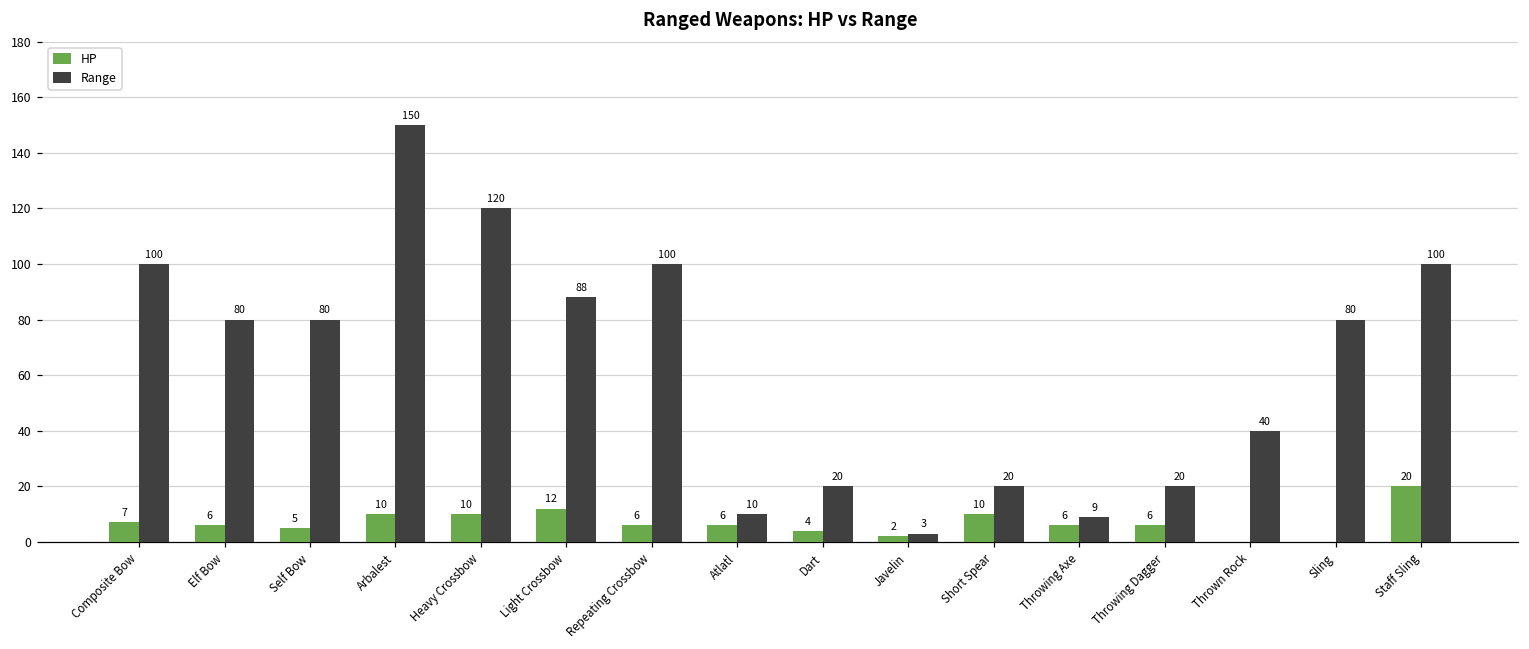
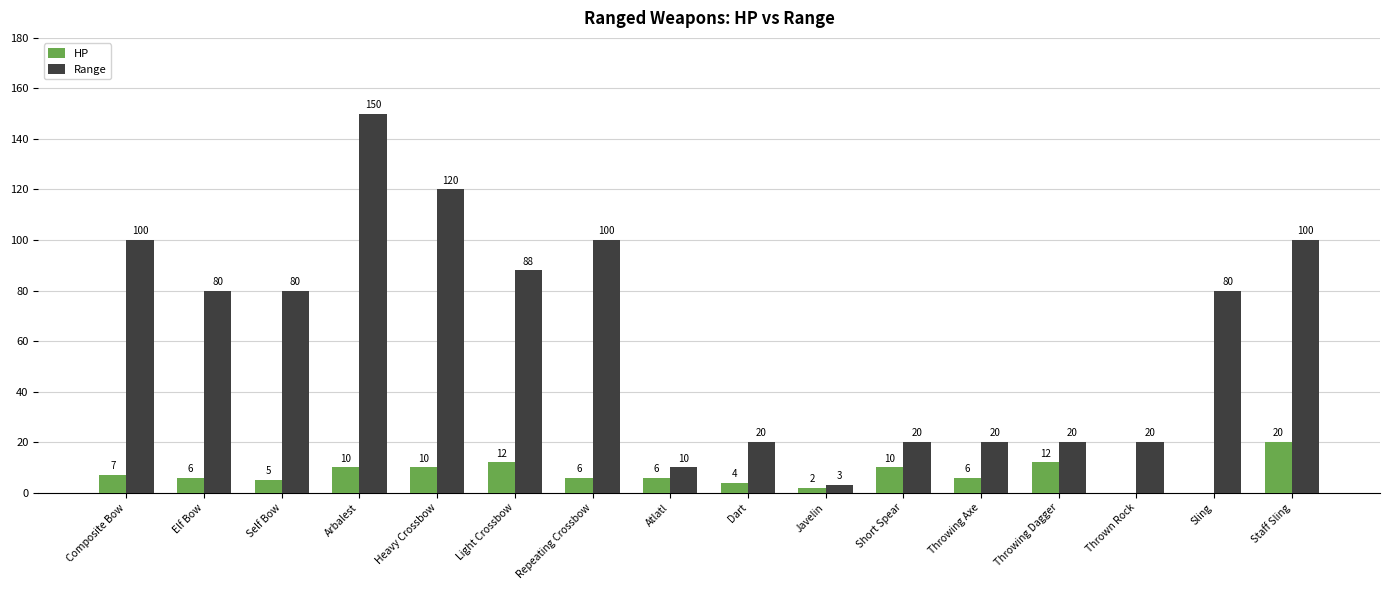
Range, Throwing Axe: 9 -> 20
HP, Throwing Dagger: 6 -> 12
Range, Thrown Rock: 40 -> 20
